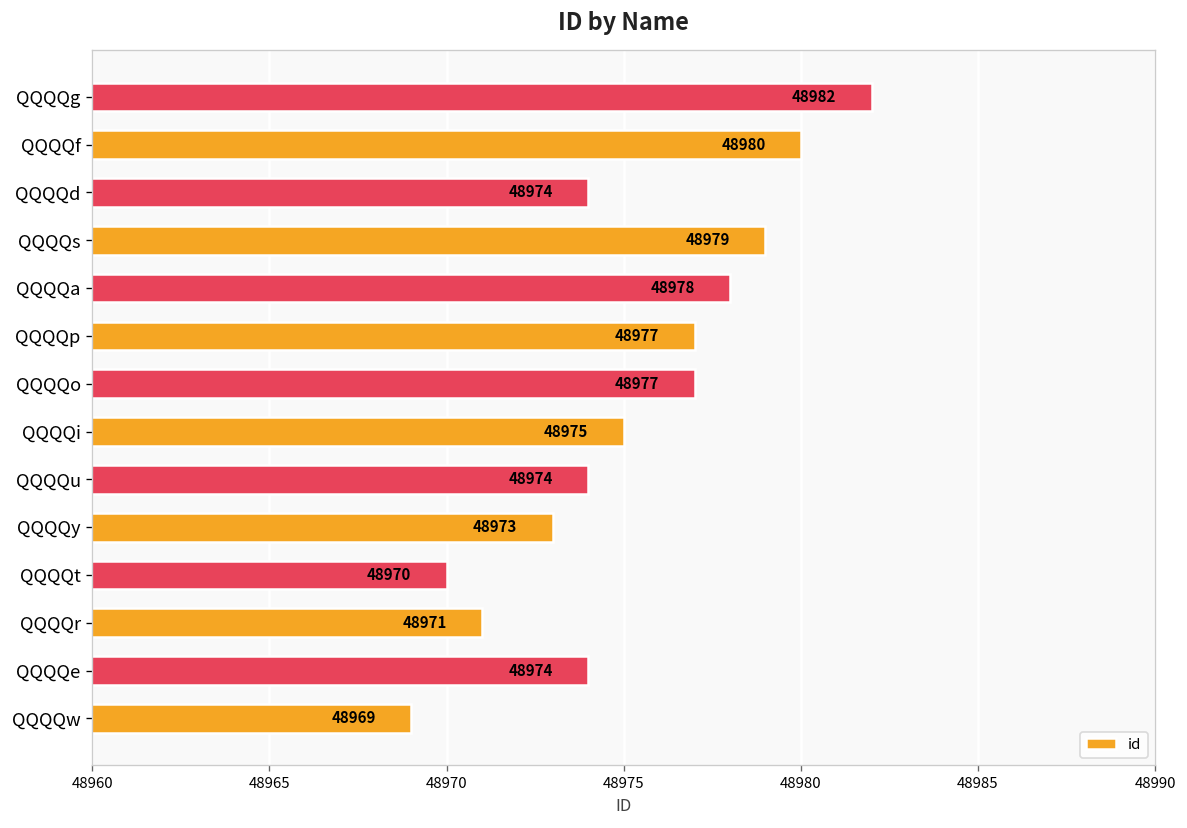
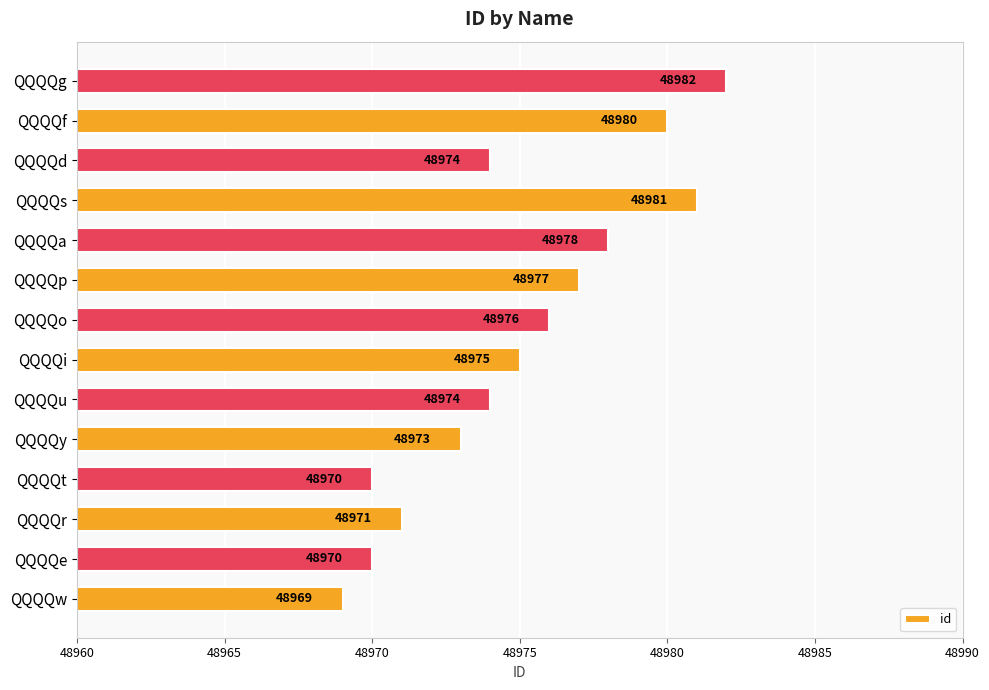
QQQQs: 48979 -> 48981
QQQQo: 48977 -> 48976
QQQQe: 48974 -> 48970
